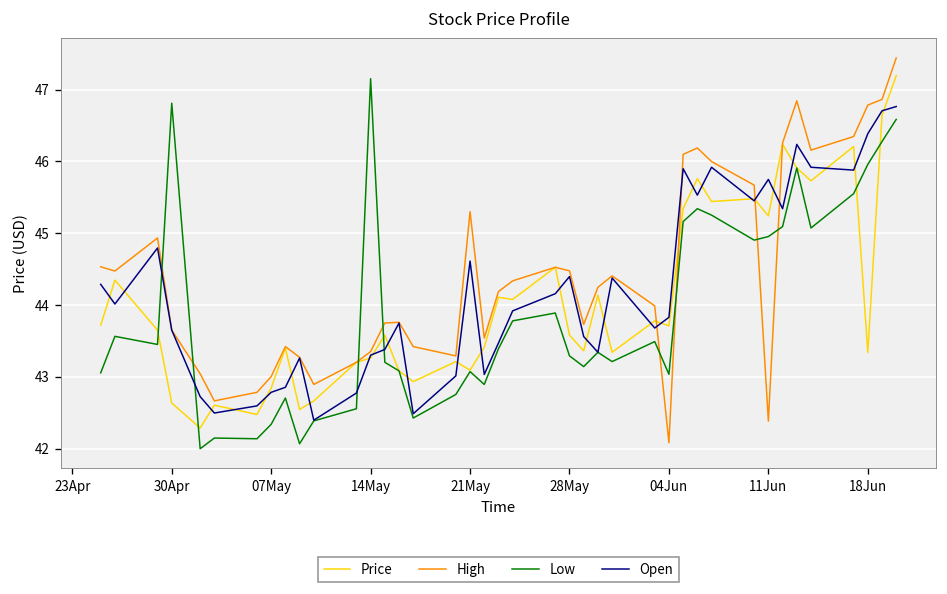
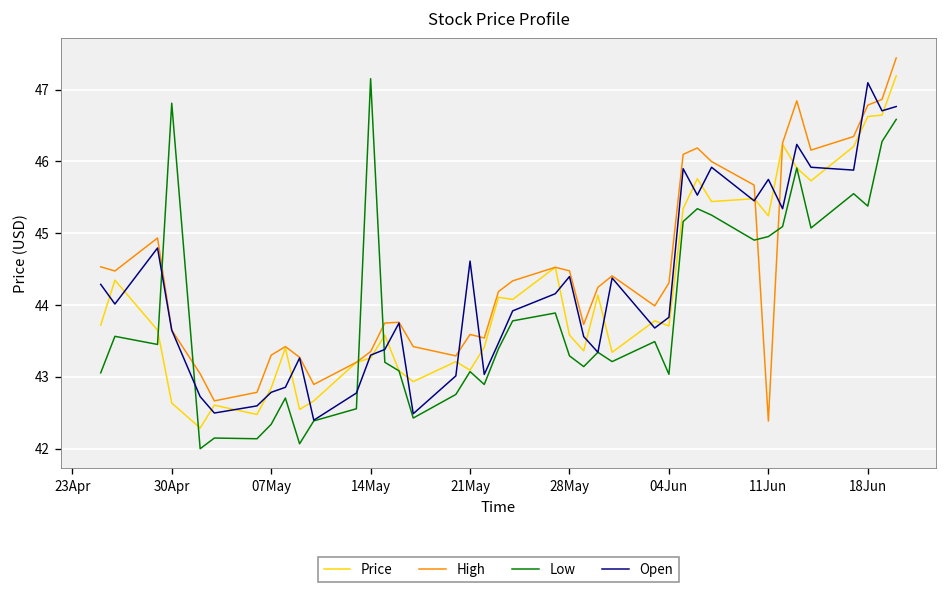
High, 07May: 43.0 -> 43.3
High, 21May: 45.3 -> 43.6
High, 04Jun: 42.1 -> 44.3
Price, 18Jun: 43.3 -> 46.6
Low, 18Jun: 46.0 -> 45.4
Open, 18Jun: 46.4 -> 47.1
